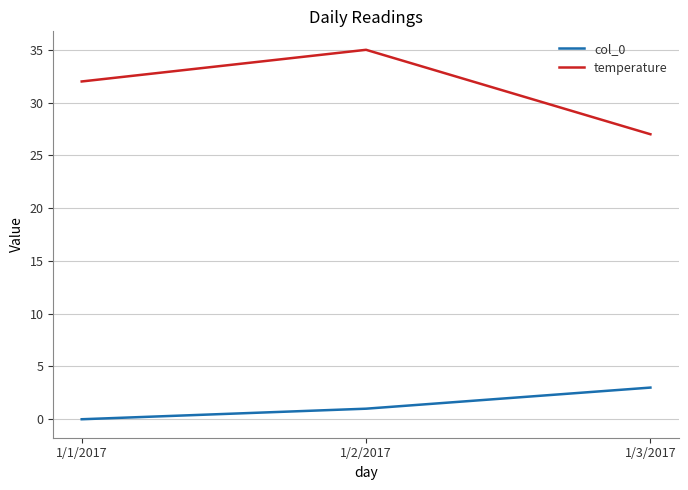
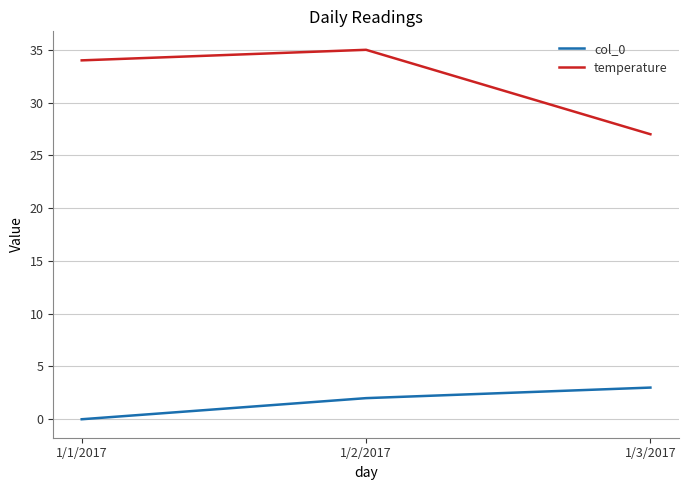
temperature, 1/1/2017: 32 -> 34
col_0, 1/2/2017: 1 -> 2
